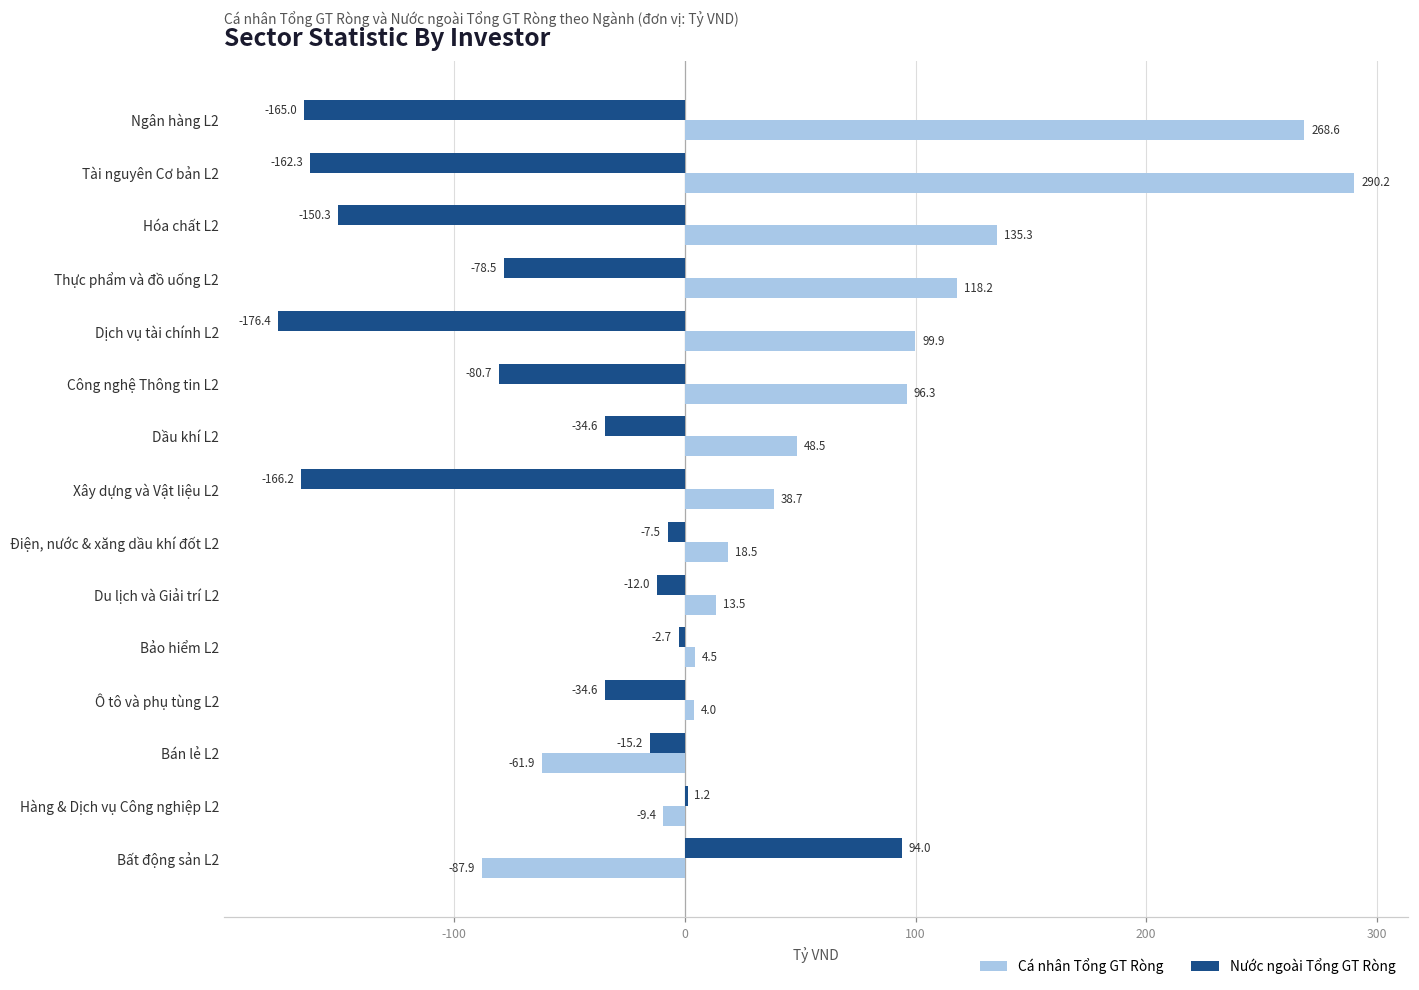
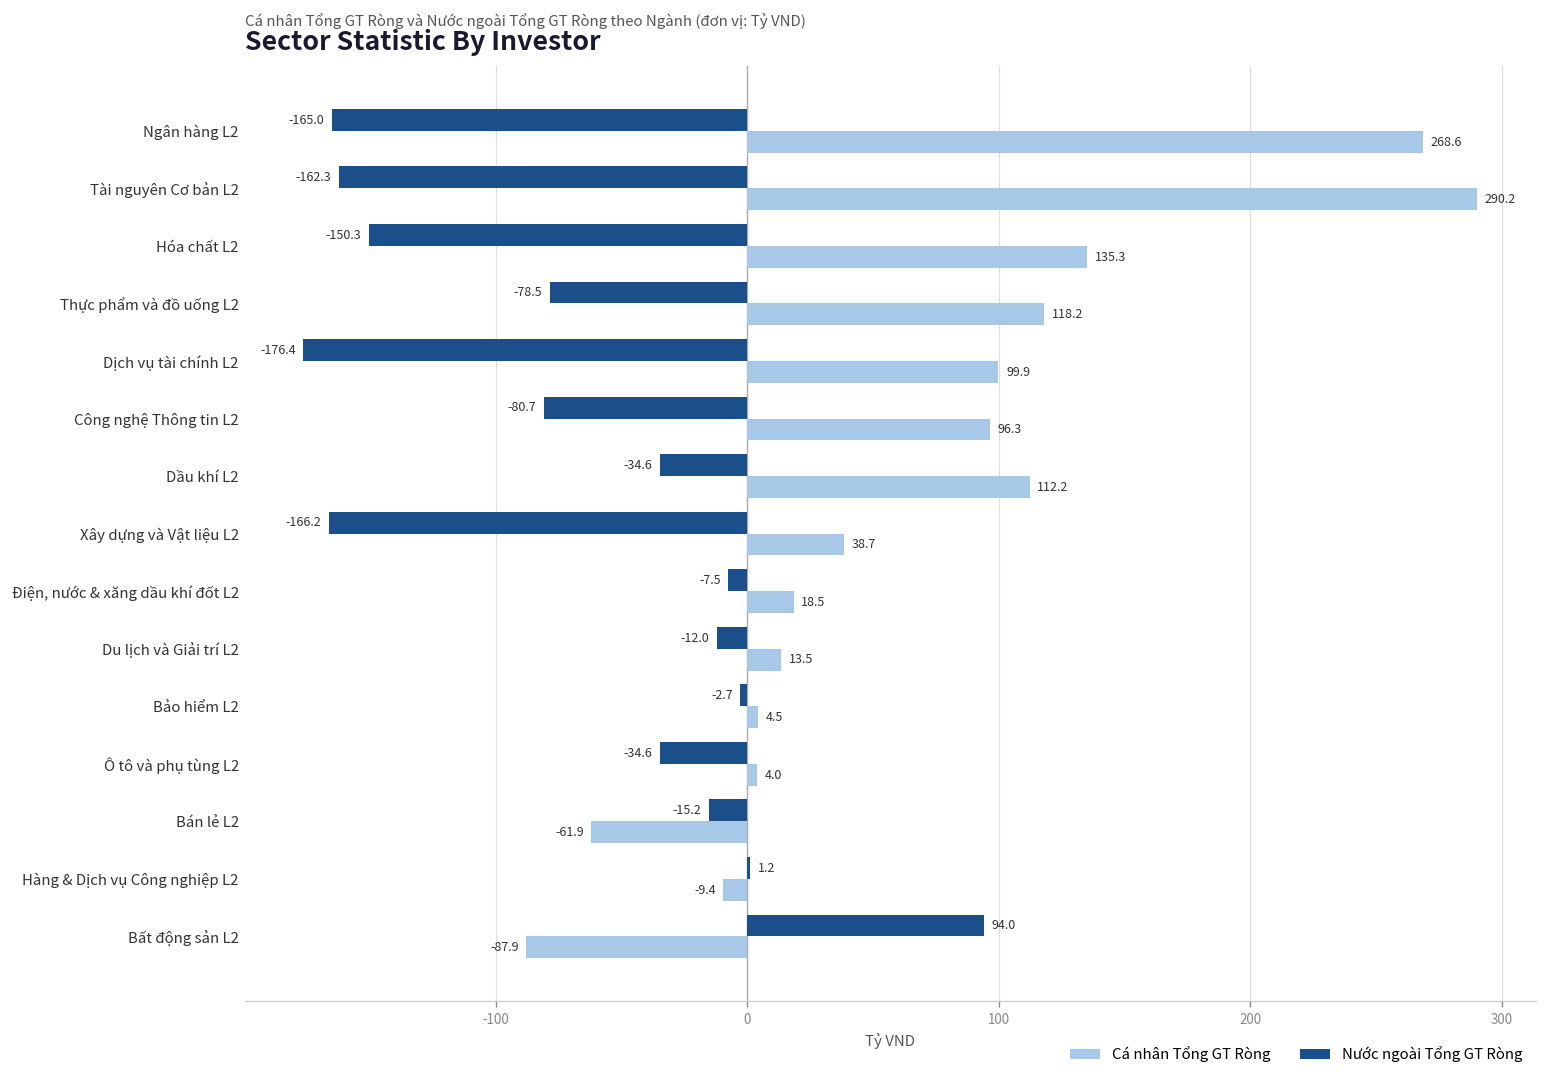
Cá nhân Tổng GT Ròng, Dầu khí L2: 48.5 -> 112.2
